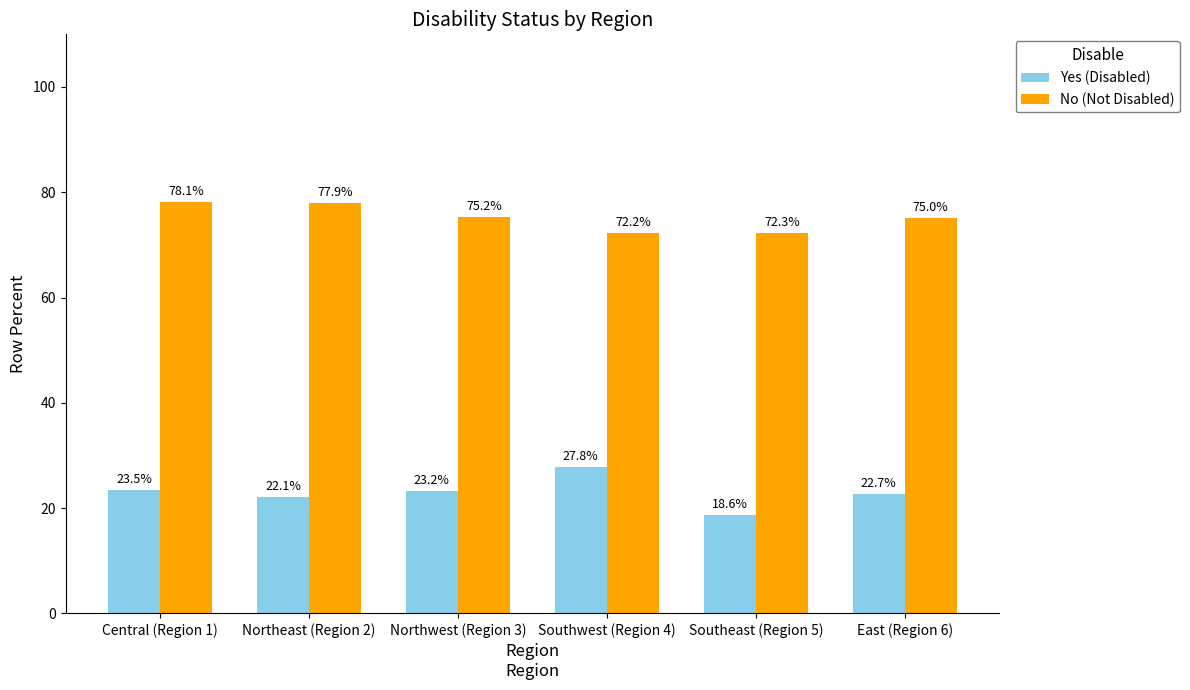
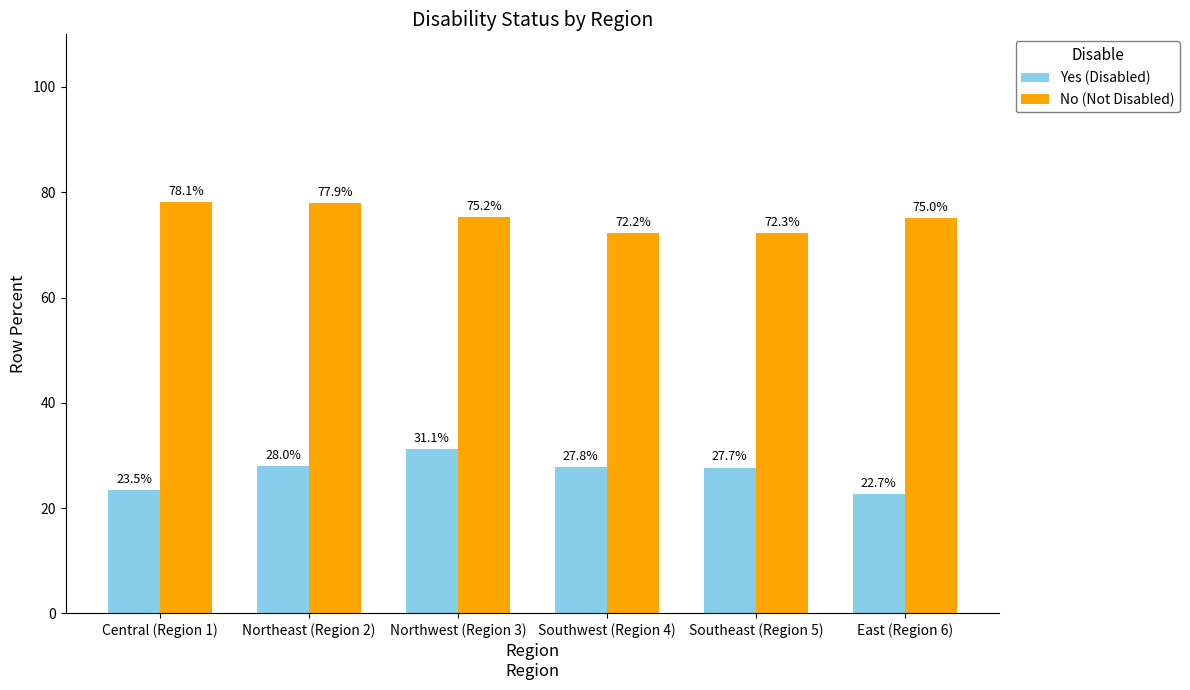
Yes (Disabled), Northeast (Region 2): 22.1% -> 28.0%
Yes (Disabled), Northwest (Region 3): 23.2% -> 31.1%
Yes (Disabled), Southeast (Region 5): 18.6% -> 27.7%
